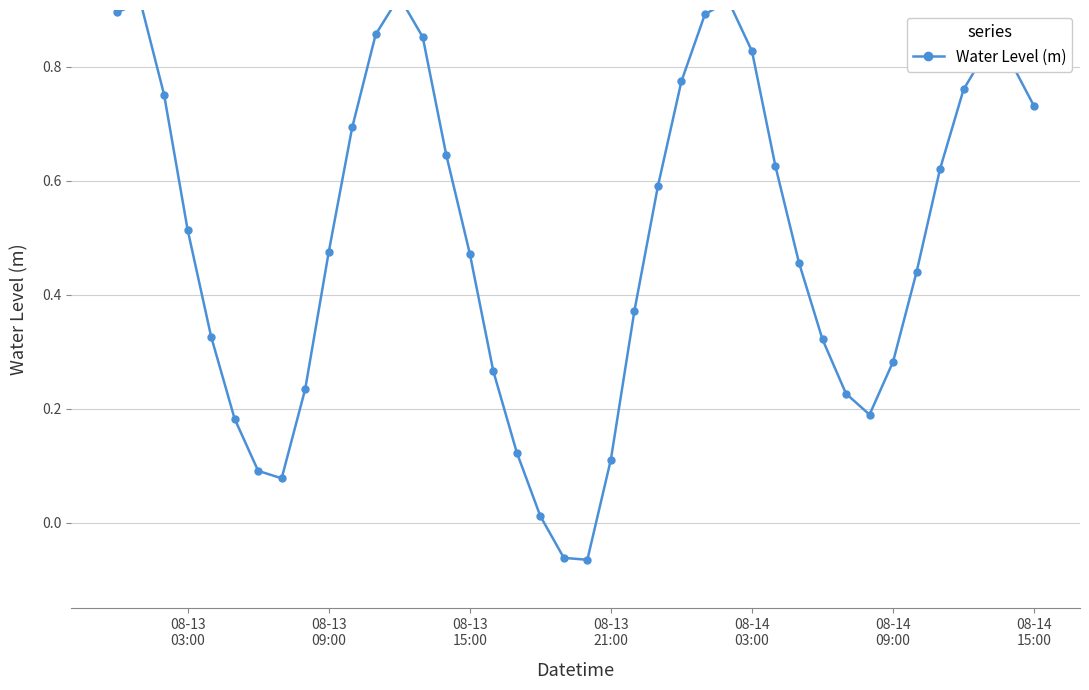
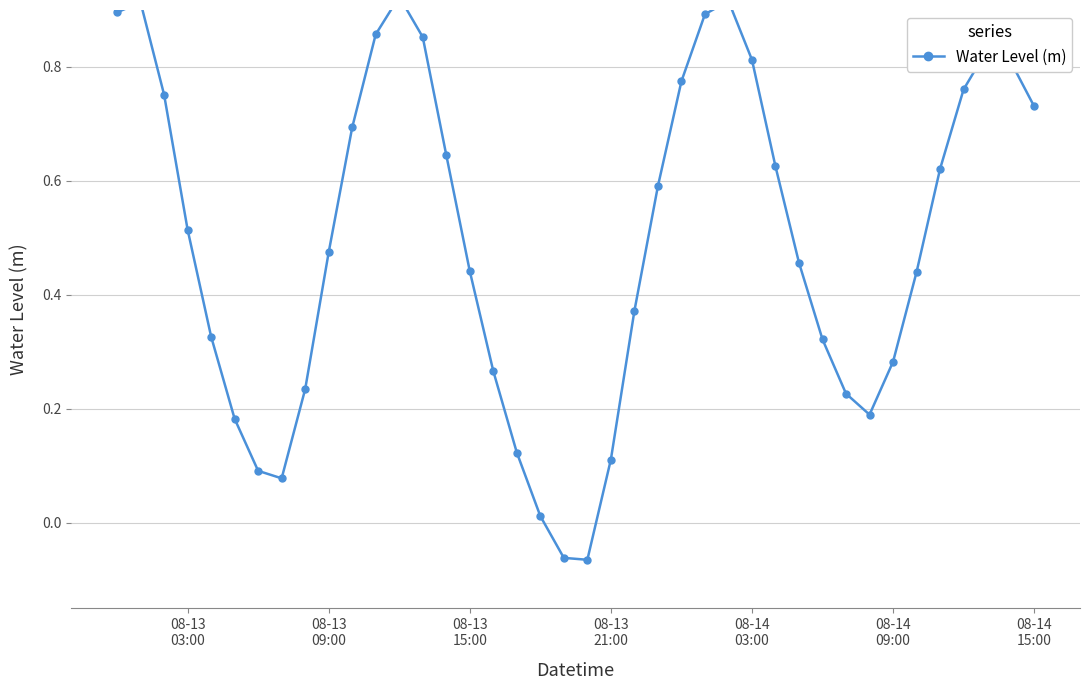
08-13 15:00: 0.47 -> 0.44
08-14 03:00: 0.83 -> 0.81
